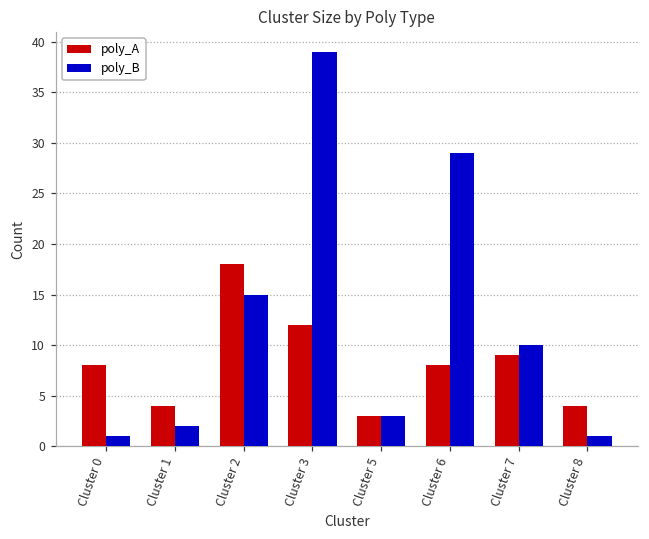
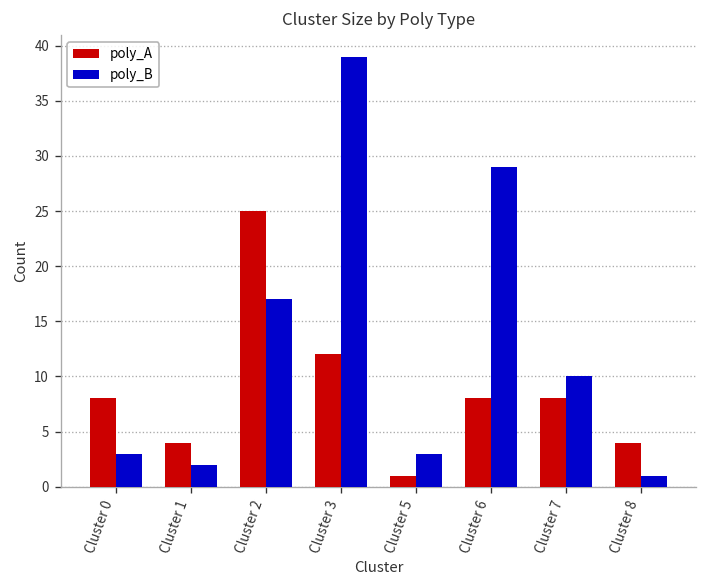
poly_B, Cluster 0: 1 -> 3
poly_A, Cluster 2: 18 -> 25
poly_B, Cluster 2: 15 -> 17
poly_A, Cluster 5: 3 -> 1
poly_A, Cluster 7: 9 -> 8
